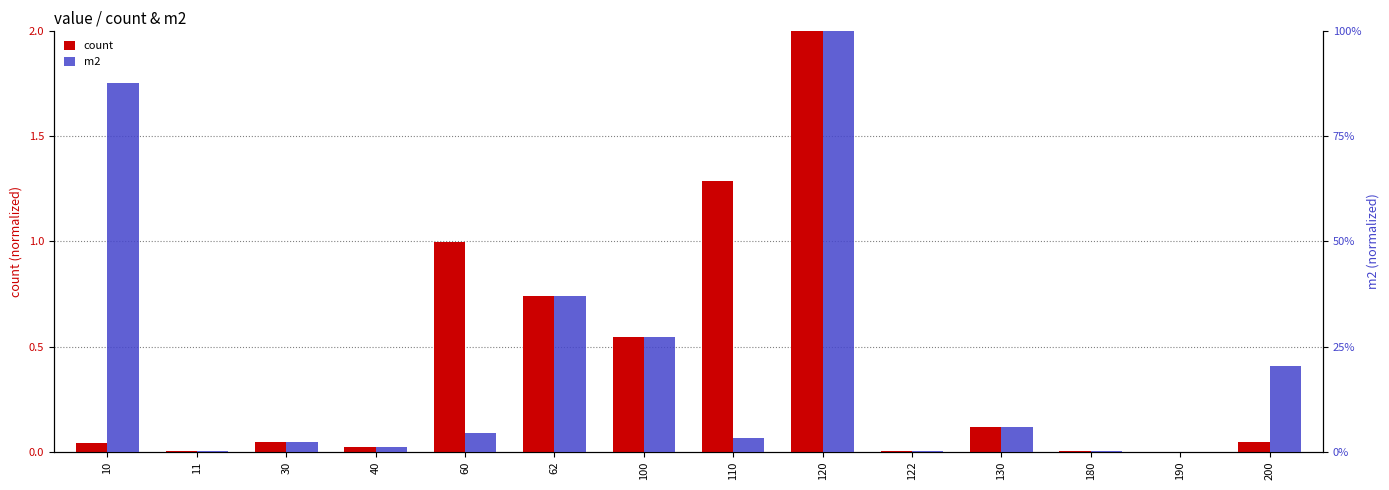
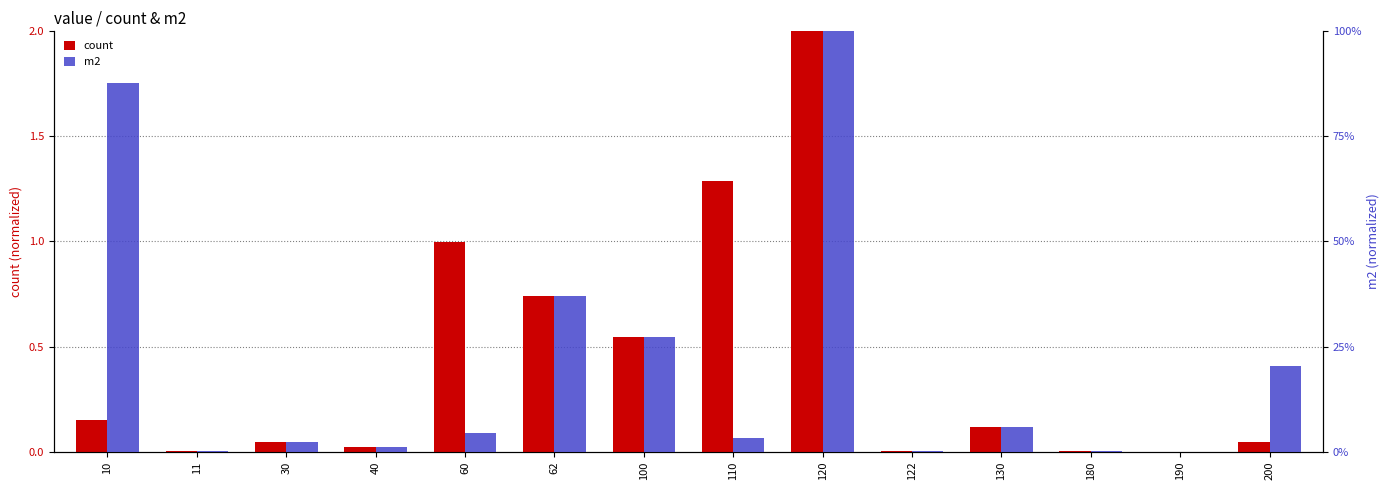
count, 10: 0.04 -> 0.15
